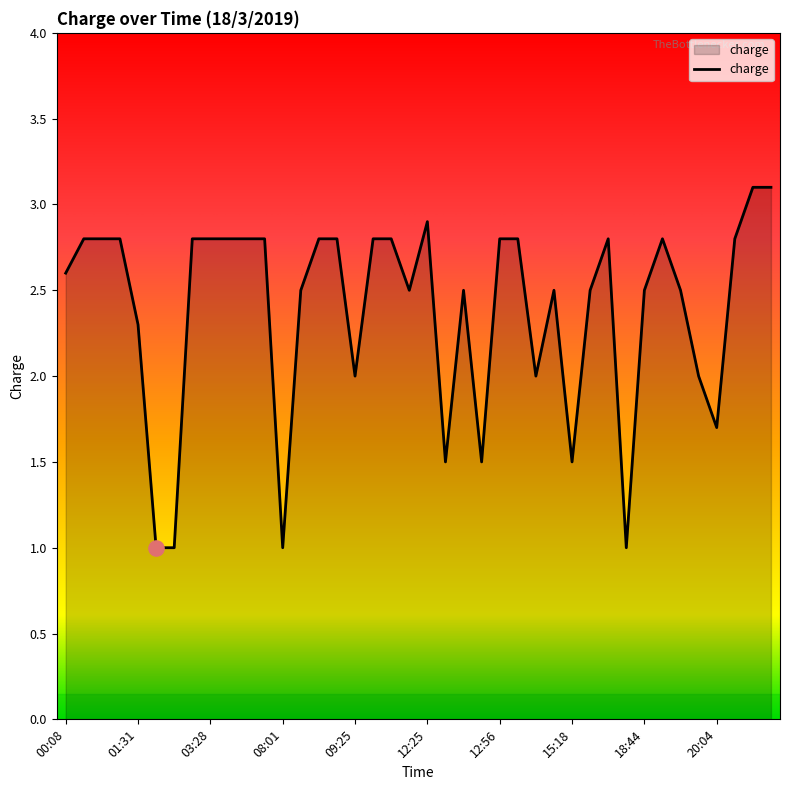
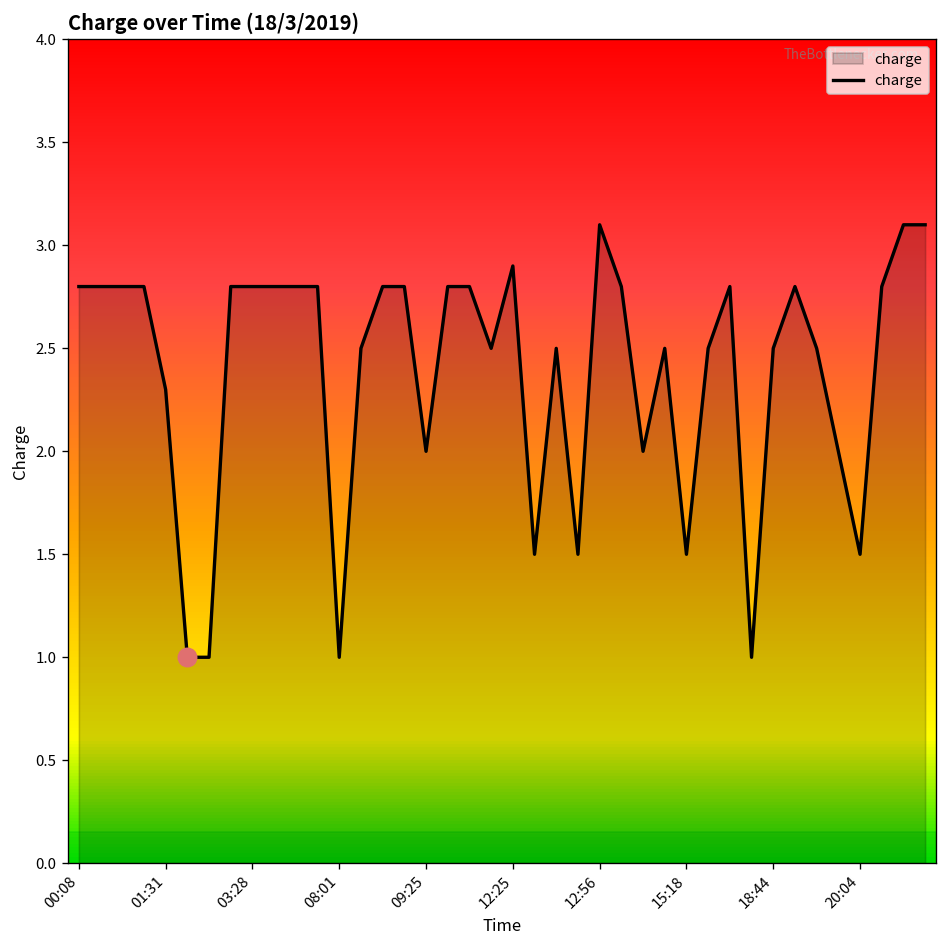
charge, 00:08: 2.6 -> 2.8
charge, 12:56: 2.8 -> 3.1
charge, 20:04: 1.7 -> 1.5
